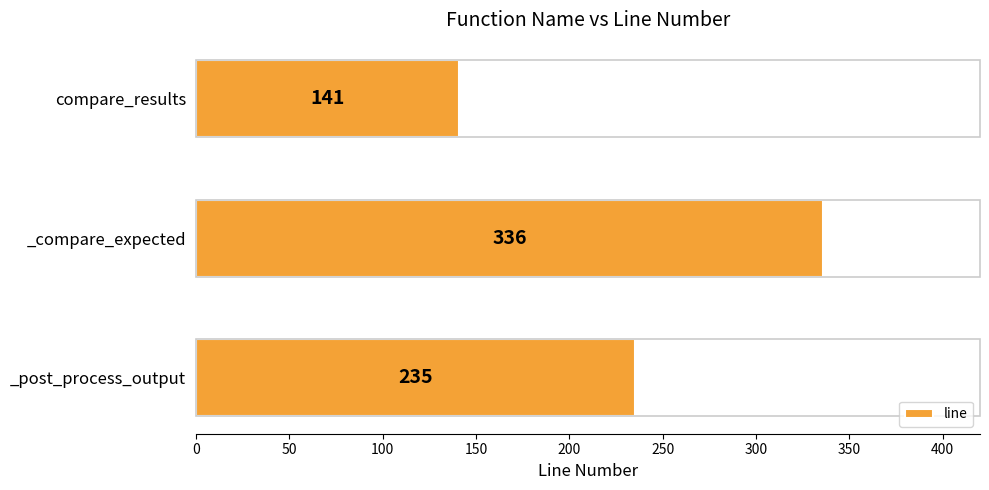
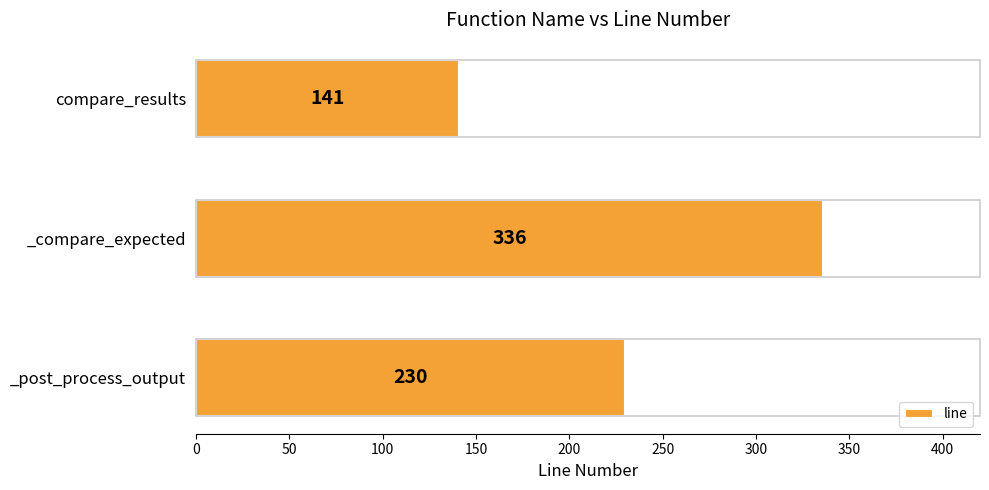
_post_process_output: 235 -> 230
